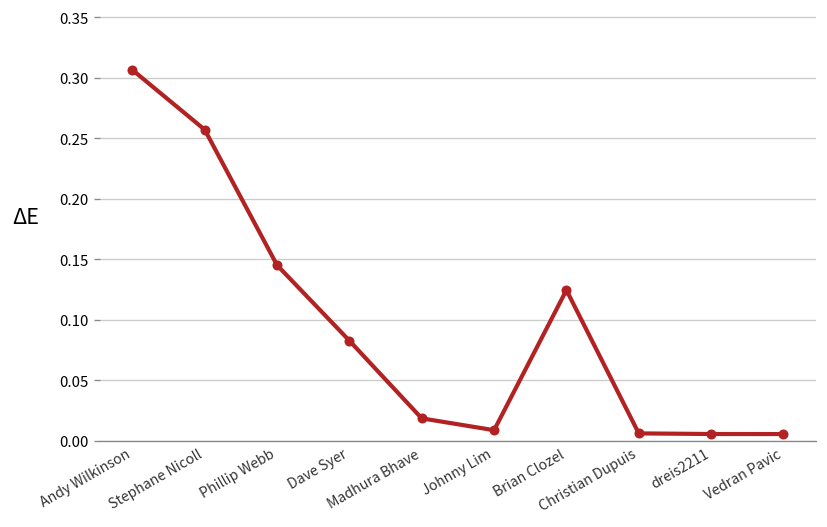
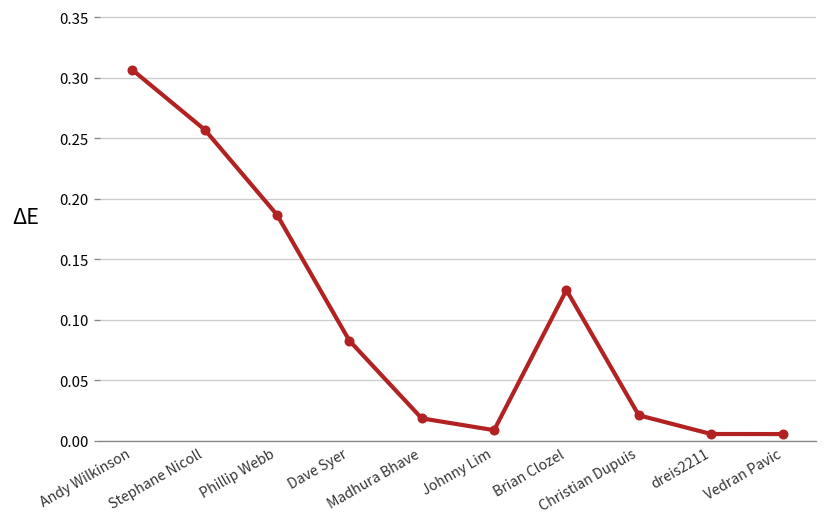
Phillip Webb: 0.145 -> 0.187
Christian Dupuis: 0.006 -> 0.021
